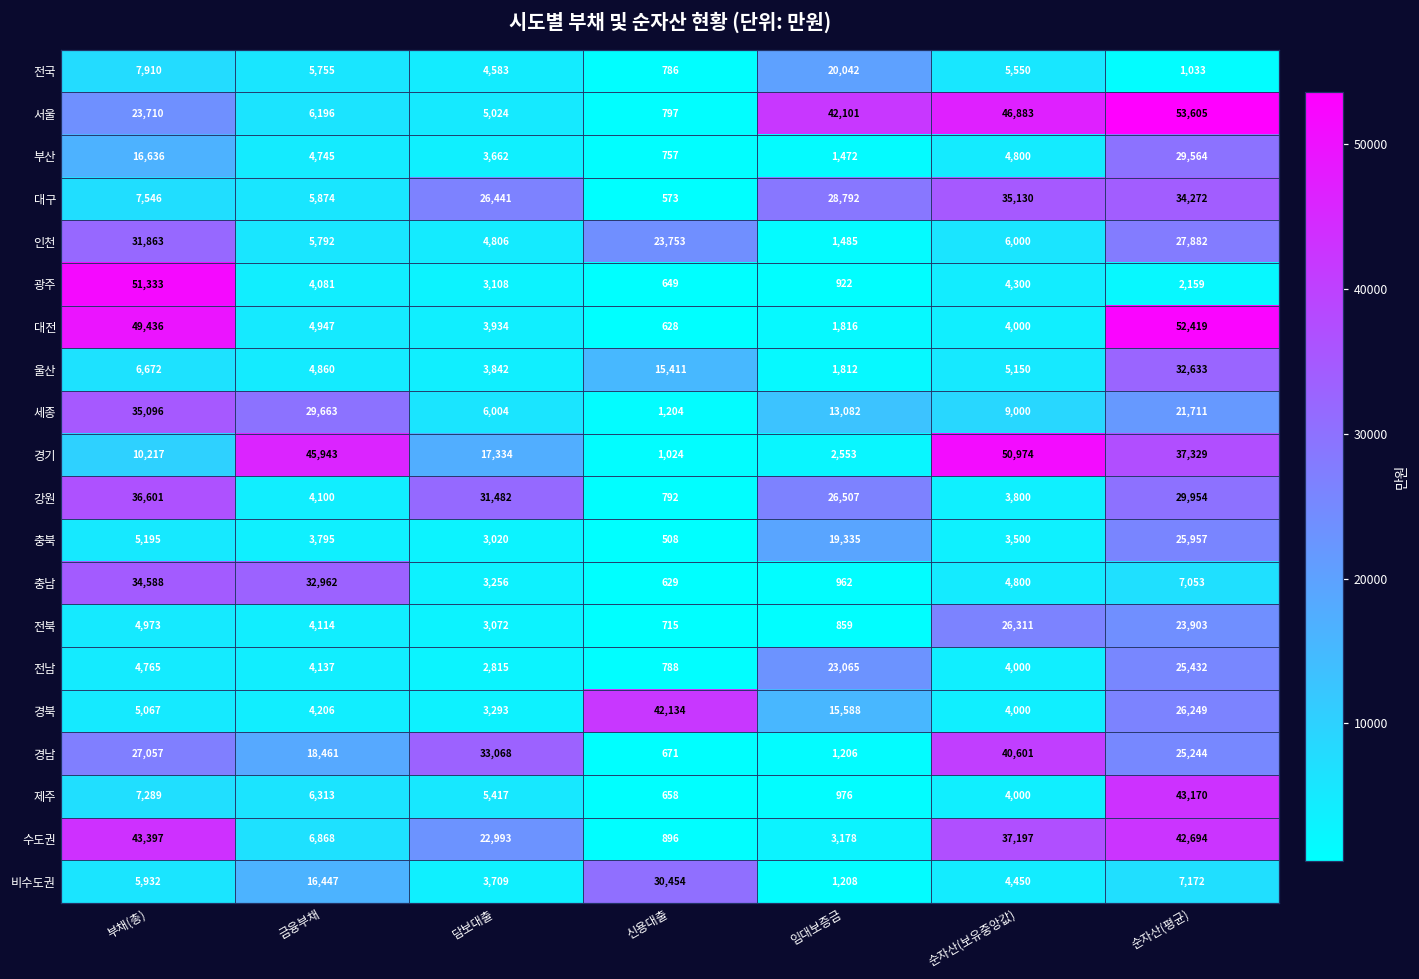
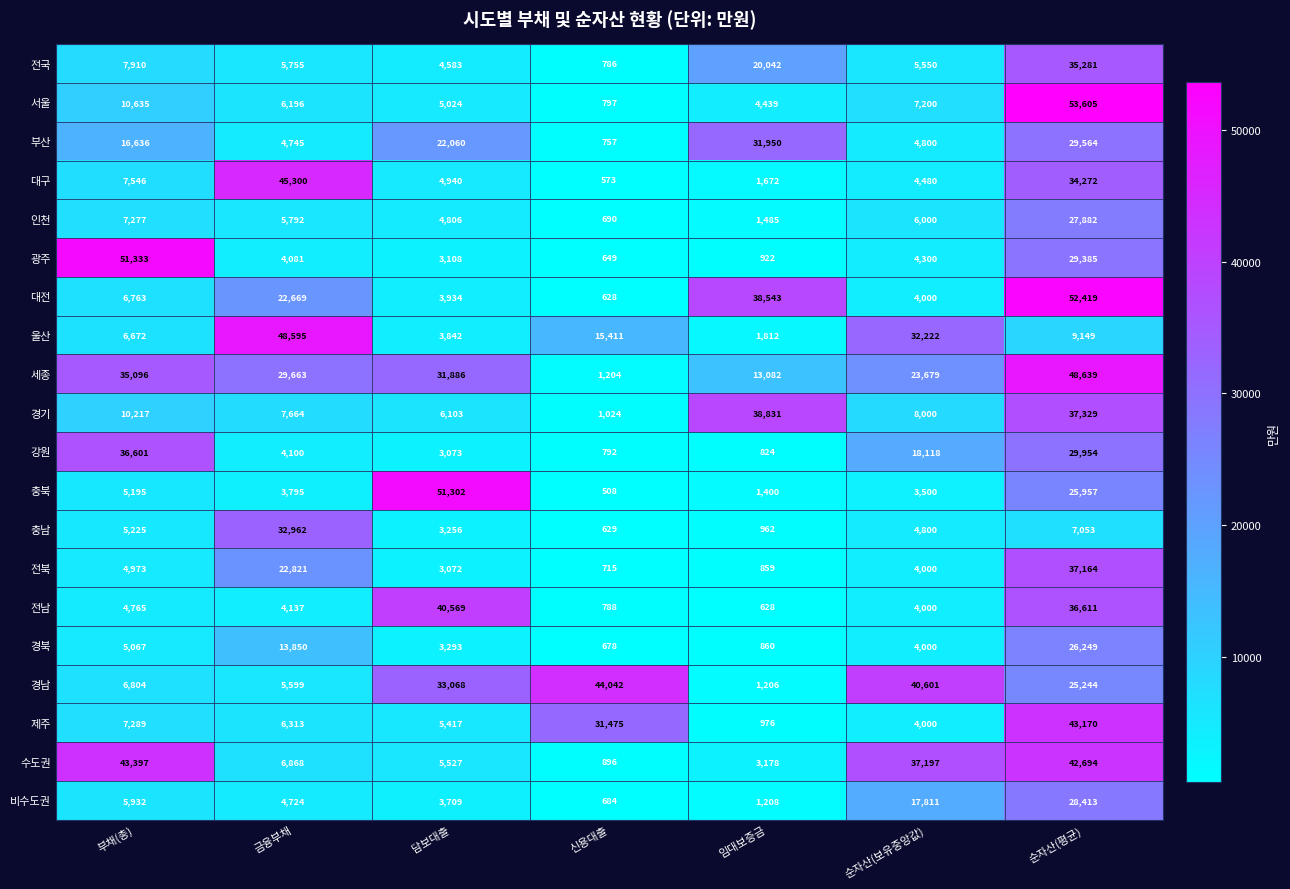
전국, 순자산(평균): 1,033 -> 35,281
서울, 부채(총): 23,710 -> 10,635
서울, 임대보증금: 42,101 -> 4,439
서울, 순자산(보유중앙값): 46,883 -> 7,200
부산, 담보대출: 3,662 -> 22,060
부산, 임대보증금: 1,472 -> 31,950
대구, 금융부채: 5,874 -> 45,300
대구, 담보대출: 26,441 -> 4,940
대구, 임대보증금: 28,792 -> 1,672
대구, 순자산(보유중앙값): 35,130 -> 4,480
인천, 부채(총): 31,863 -> 7,277
인천, 신용대출: 23,753 -> 690
광주, 순자산(평균): 2,159 -> 29,385
대전, 부채(총): 49,436 -> 6,763
대전, 금융부채: 4,947 -> 22,669
대전, 임대보증금: 1,816 -> 38,543
울산, 금융부채: 4,860 -> 48,595
울산, 순자산(보유중앙값): 5,150 -> 32,222
울산, 순자산(평균): 32,633 -> 9,149
세종, 담보대출: 6,004 -> 31,886
세종, 순자산(보유중앙값): 9,000 -> 23,679
세종, 순자산(평균): 21,711 -> 48,639
경기, 금융부채: 45,943 -> 7,664
경기, 담보대출: 17,334 -> 6,103
경기, 임대보증금: 2,553 -> 38,831
경기, 순자산(보유중앙값): 50,974 -> 8,000
강원, 담보대출: 31,482 -> 3,073
강원, 임대보증금: 26,507 -> 824
강원, 순자산(보유중앙값): 3,800 -> 18,118
충북, 담보대출: 3,020 -> 51,302
충북, 임대보증금: 19,335 -> 1,400
충남, 부채(총): 34,588 -> 5,225
전북, 금융부채: 4,114 -> 22,821
전북, 순자산(보유중앙값): 26,311 -> 4,000
전북, 순자산(평균): 23,903 -> 37,164
전남, 담보대출: 2,815 -> 40,569
전남, 임대보증금: 23,065 -> 628
전남, 순자산(평균): 25,432 -> 36,611
경북, 금융부채: 4,206 -> 13,850
경북, 신용대출: 42,134 -> 678
경북, 임대보증금: 15,588 -> 860
경남, 부채(총): 27,057 -> 6,804
경남, 금융부채: 18,461 -> 5,599
경남, 신용대출: 671 -> 44,042
제주, 신용대출: 658 -> 31,475
수도권, 담보대출: 22,993 -> 5,527
비수도권, 금융부채: 16,447 -> 4,724
비수도권, 신용대출: 30,454 -> 684
비수도권, 순자산(보유중앙값): 4,450 -> 17,811
비수도권, 순자산(평균): 7,172 -> 28,413
